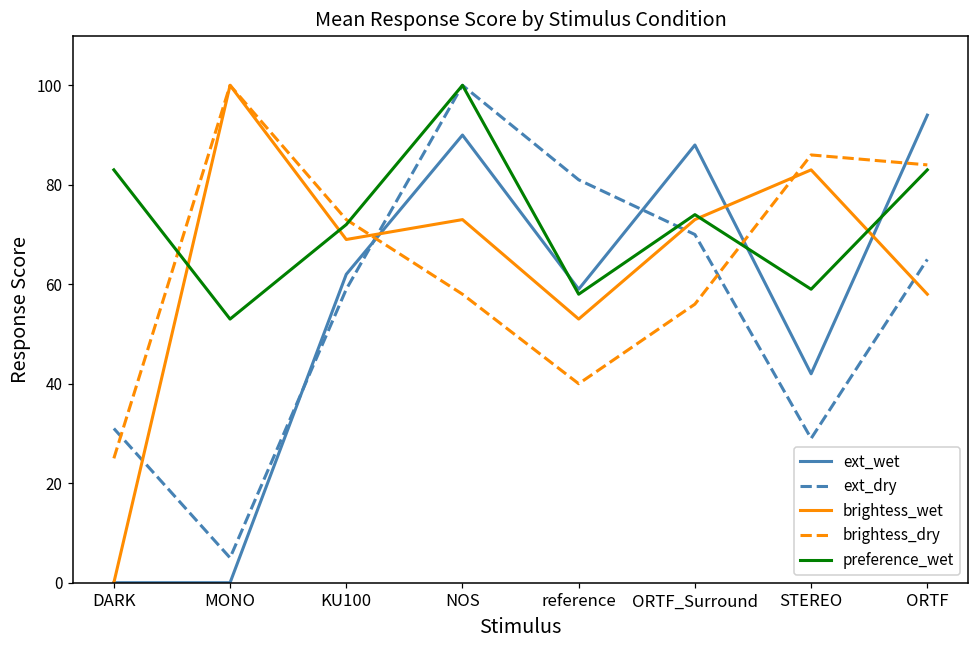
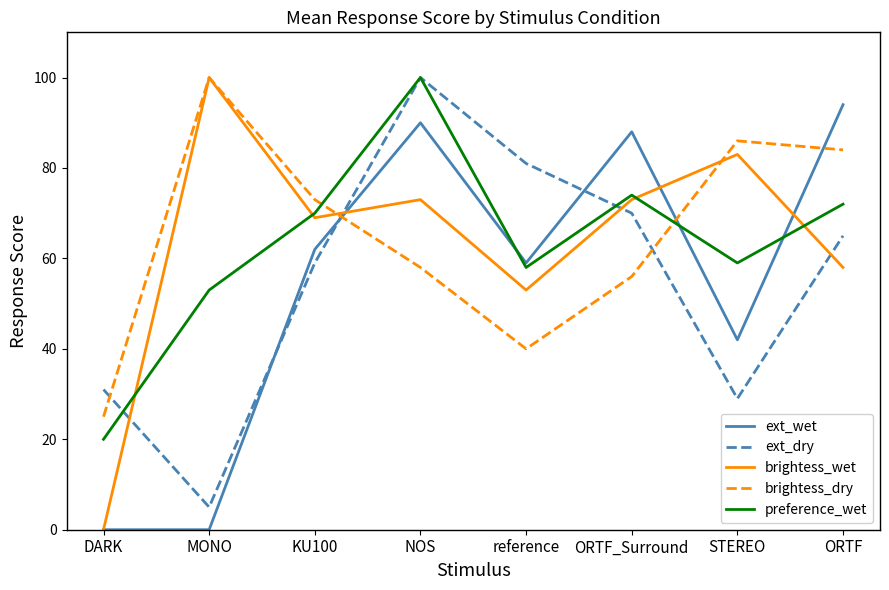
preference_wet, DARK: 83 -> 20
preference_wet, KU100: 72 -> 70
preference_wet, ORTF: 83 -> 72
